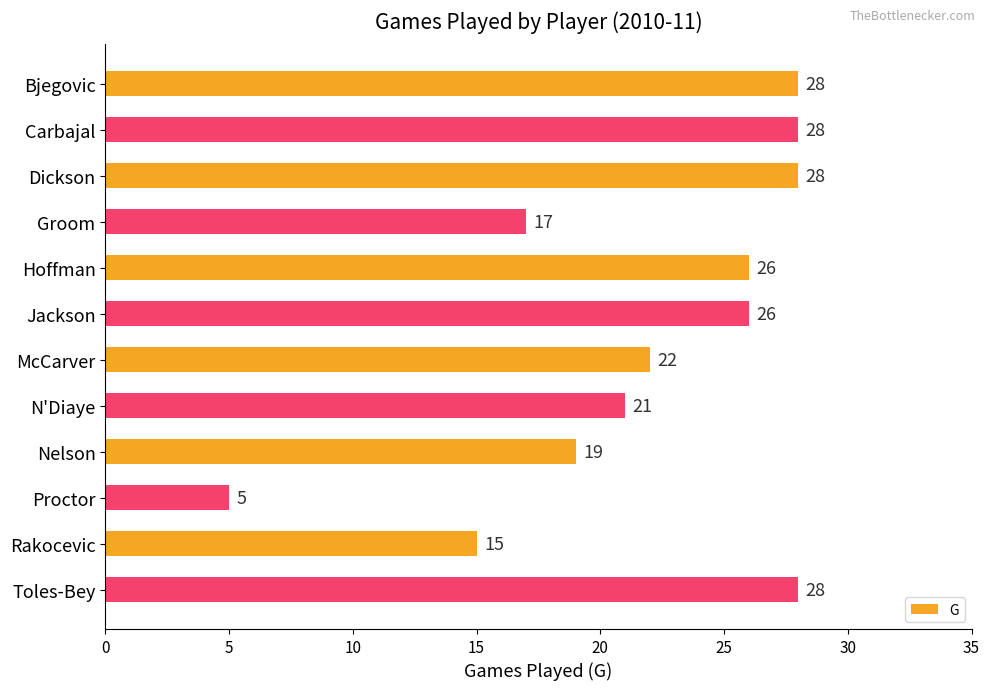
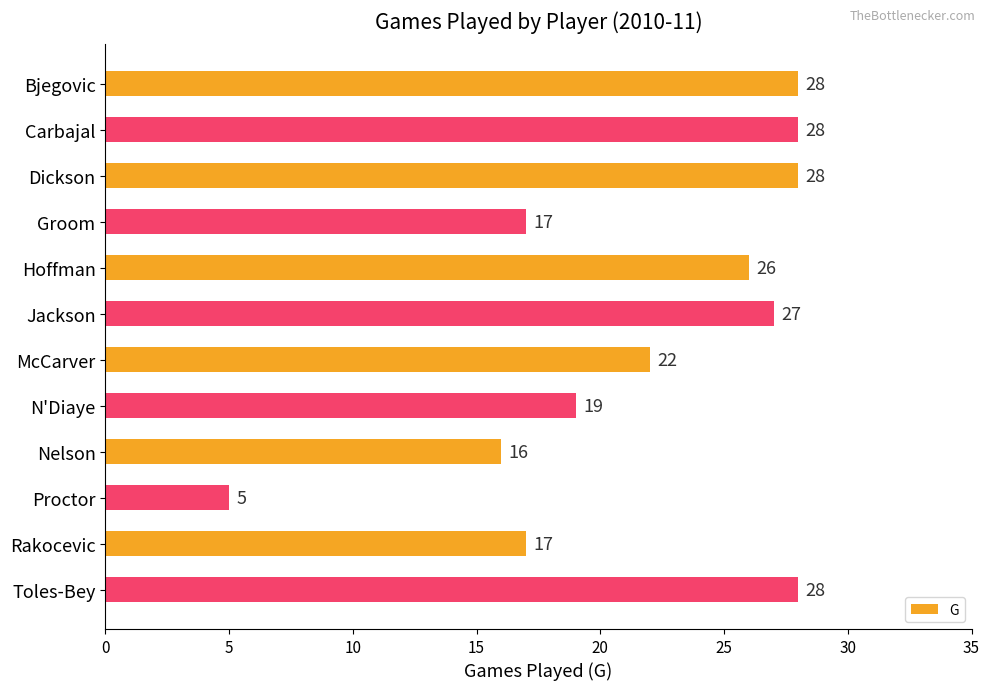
Jackson: 26 -> 27
N'Diaye: 21 -> 19
Nelson: 19 -> 16
Rakocevic: 15 -> 17
